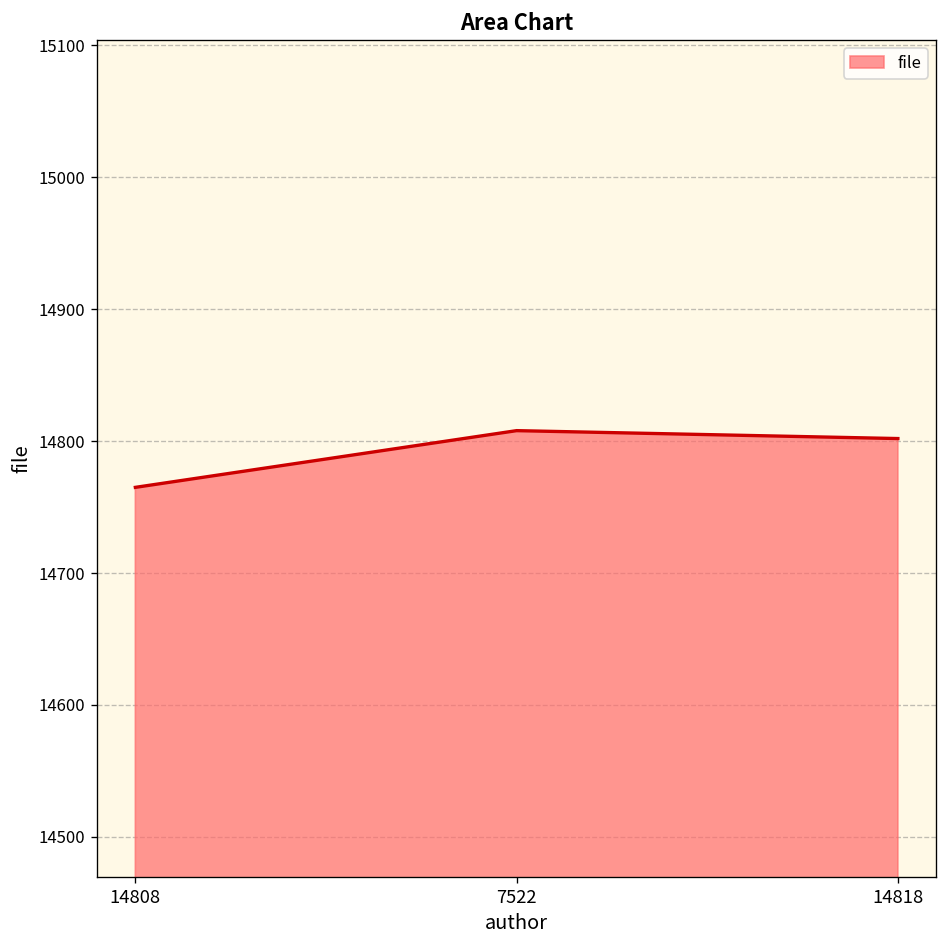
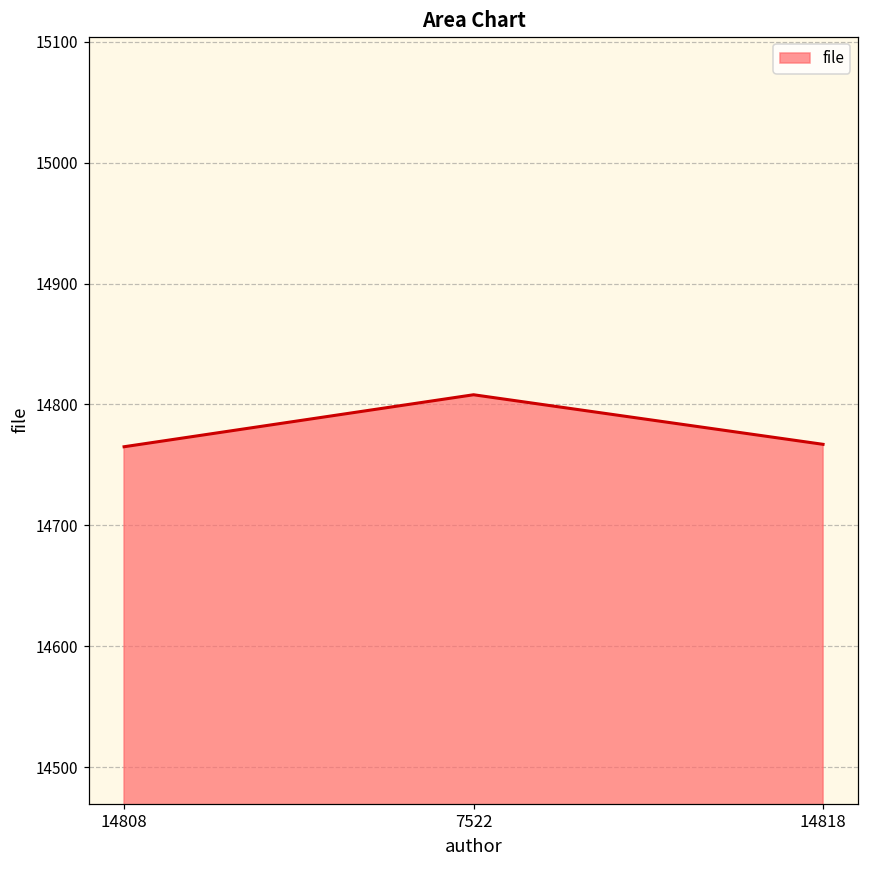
14818: 14802 -> 14767
